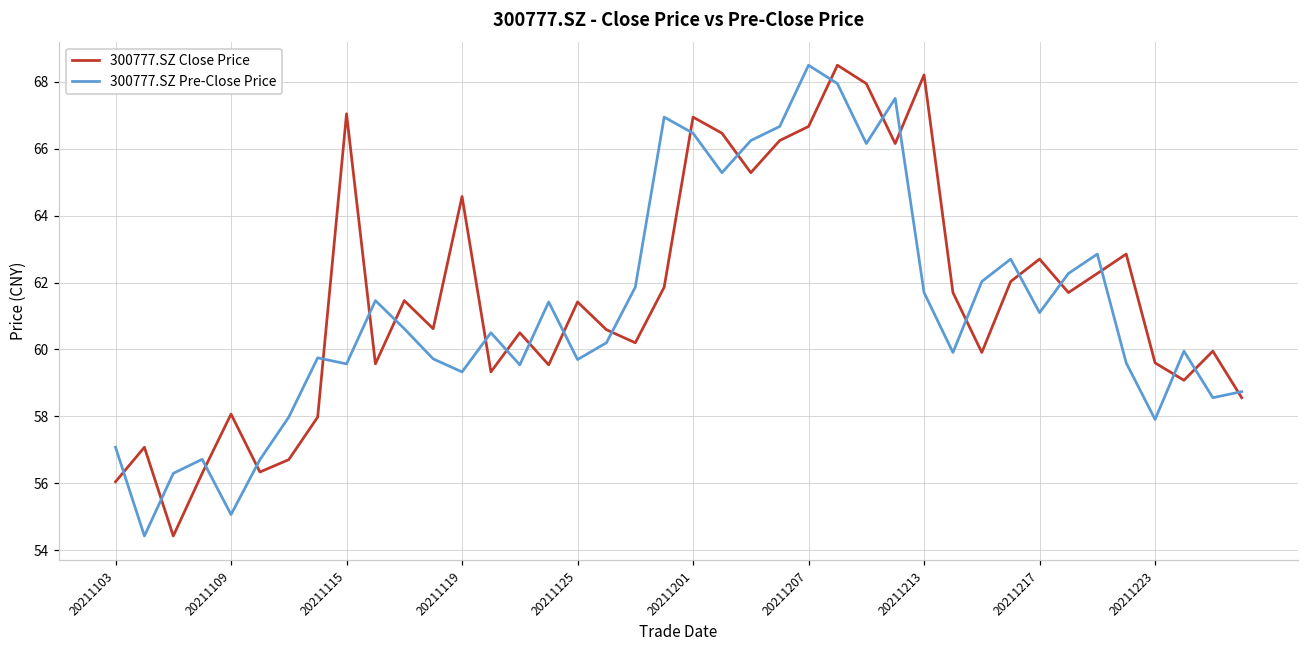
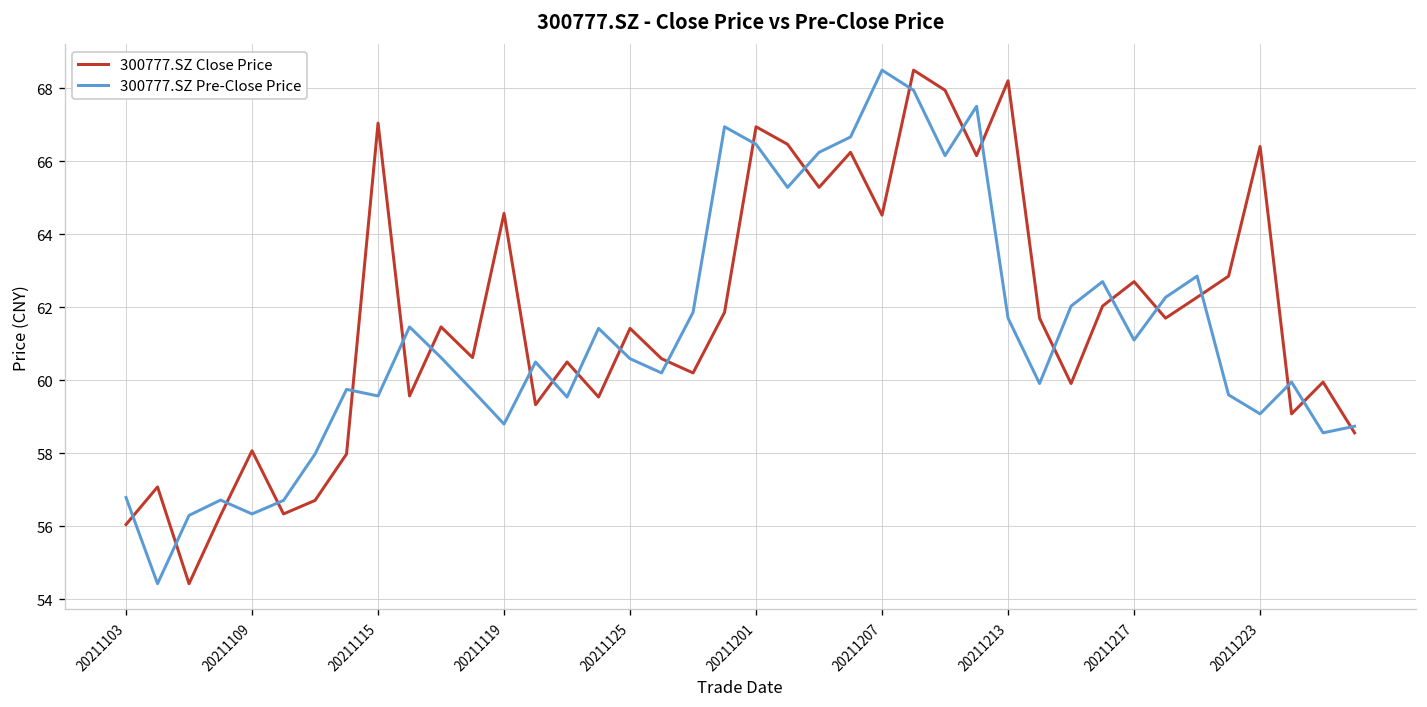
300777.SZ Pre-Close Price, 20211103: 57.1 -> 56.8
300777.SZ Pre-Close Price, 20211109: 55.1 -> 56.3
300777.SZ Pre-Close Price, 20211119: 59.3 -> 58.8
300777.SZ Pre-Close Price, 20211125: 59.7 -> 60.6
300777.SZ Close Price, 20211207: 66.7 -> 64.5
300777.SZ Close Price, 20211223: 59.6 -> 66.4
300777.SZ Pre-Close Price, 20211223: 57.9 -> 59.1
